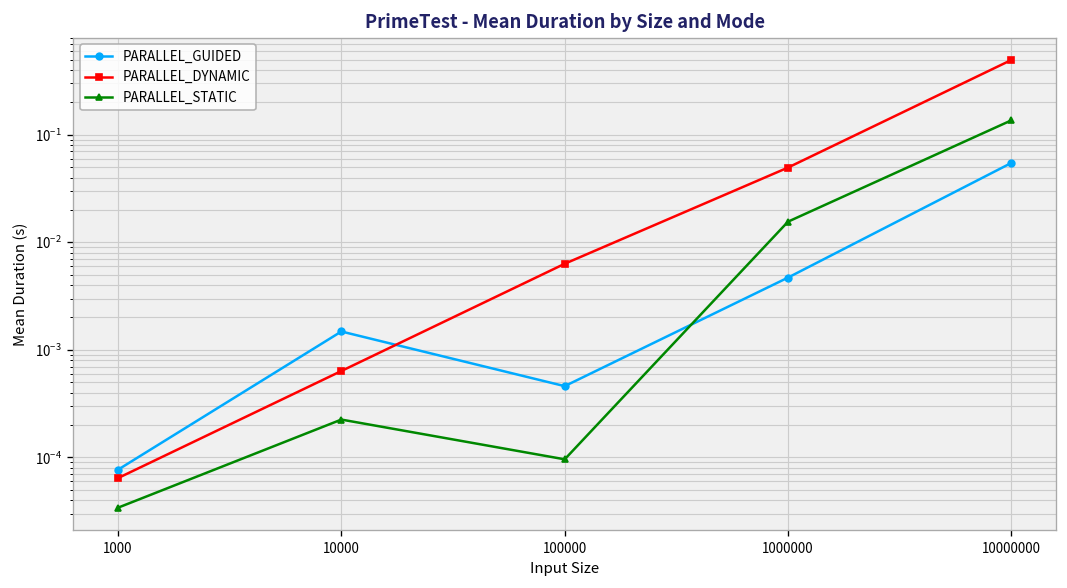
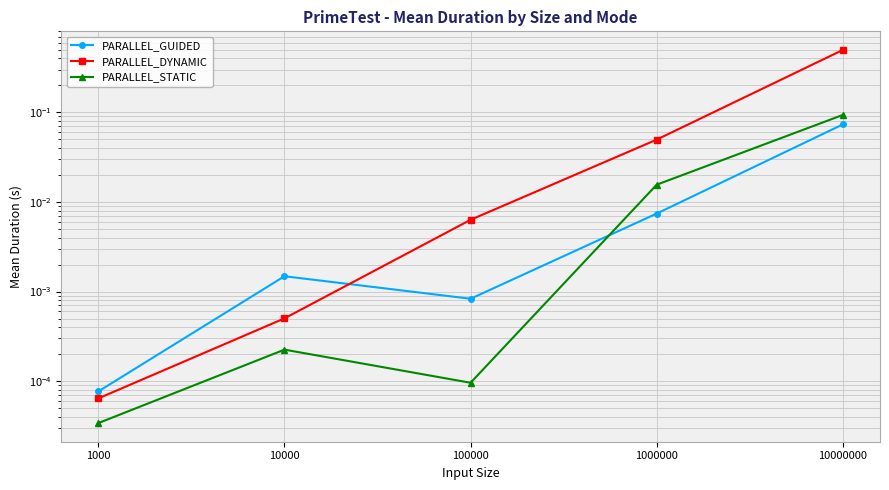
PARALLEL_DYNAMIC, 10000: 0.0006 -> 0.0005
PARALLEL_GUIDED, 100000: 0.0005 -> 0.0008
PARALLEL_GUIDED, 1000000: 0.005 -> 0.007
PARALLEL_GUIDED, 10000000: 0.05 -> 0.07
PARALLEL_STATIC, 10000000: 0.14 -> 0.09
